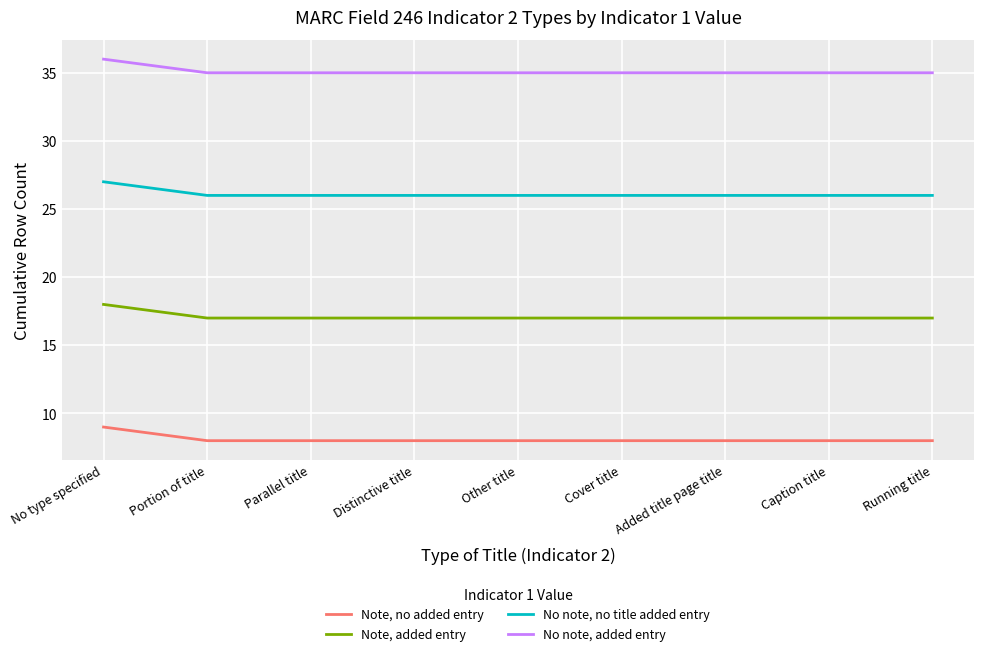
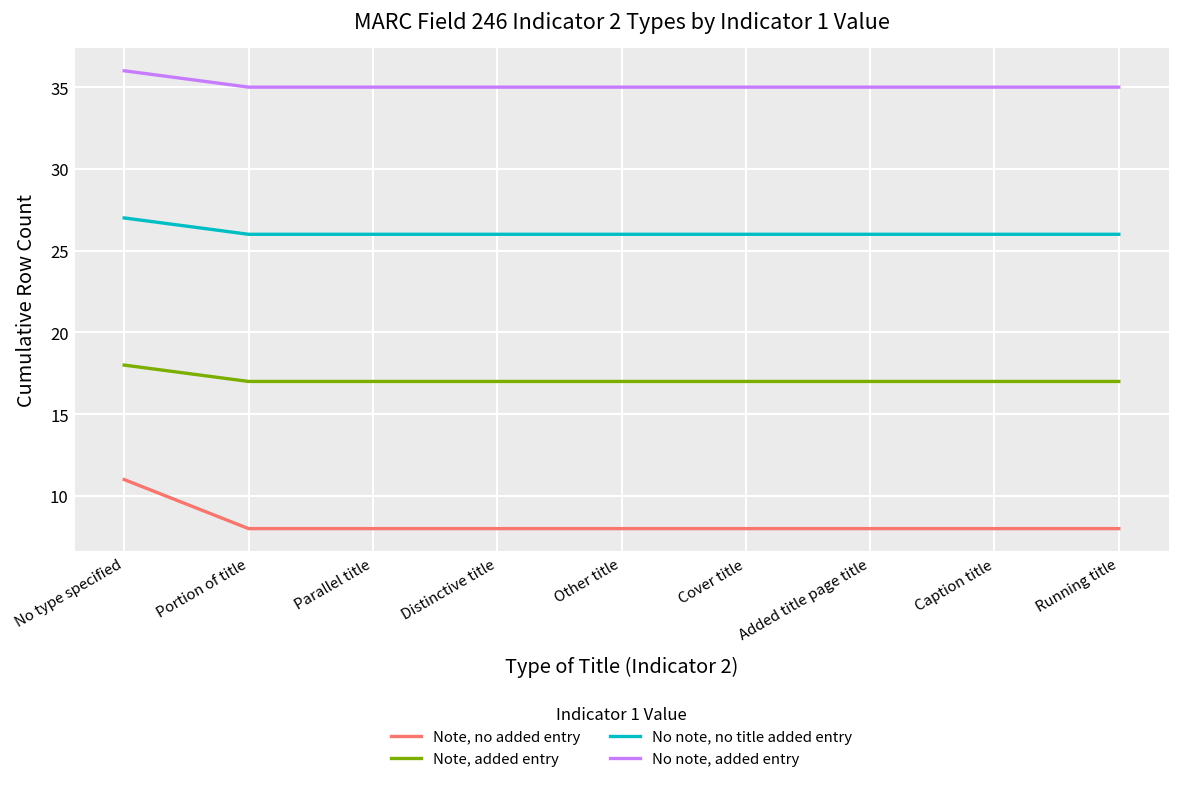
Note, no added entry, No type specified: 9 -> 11
